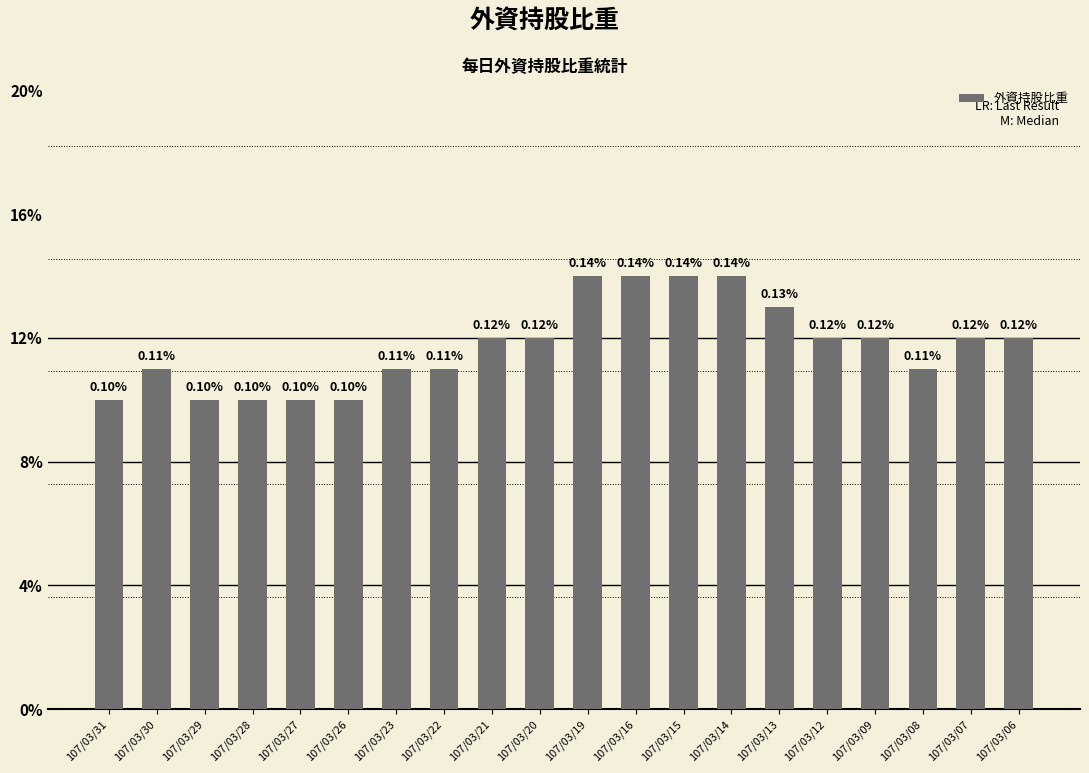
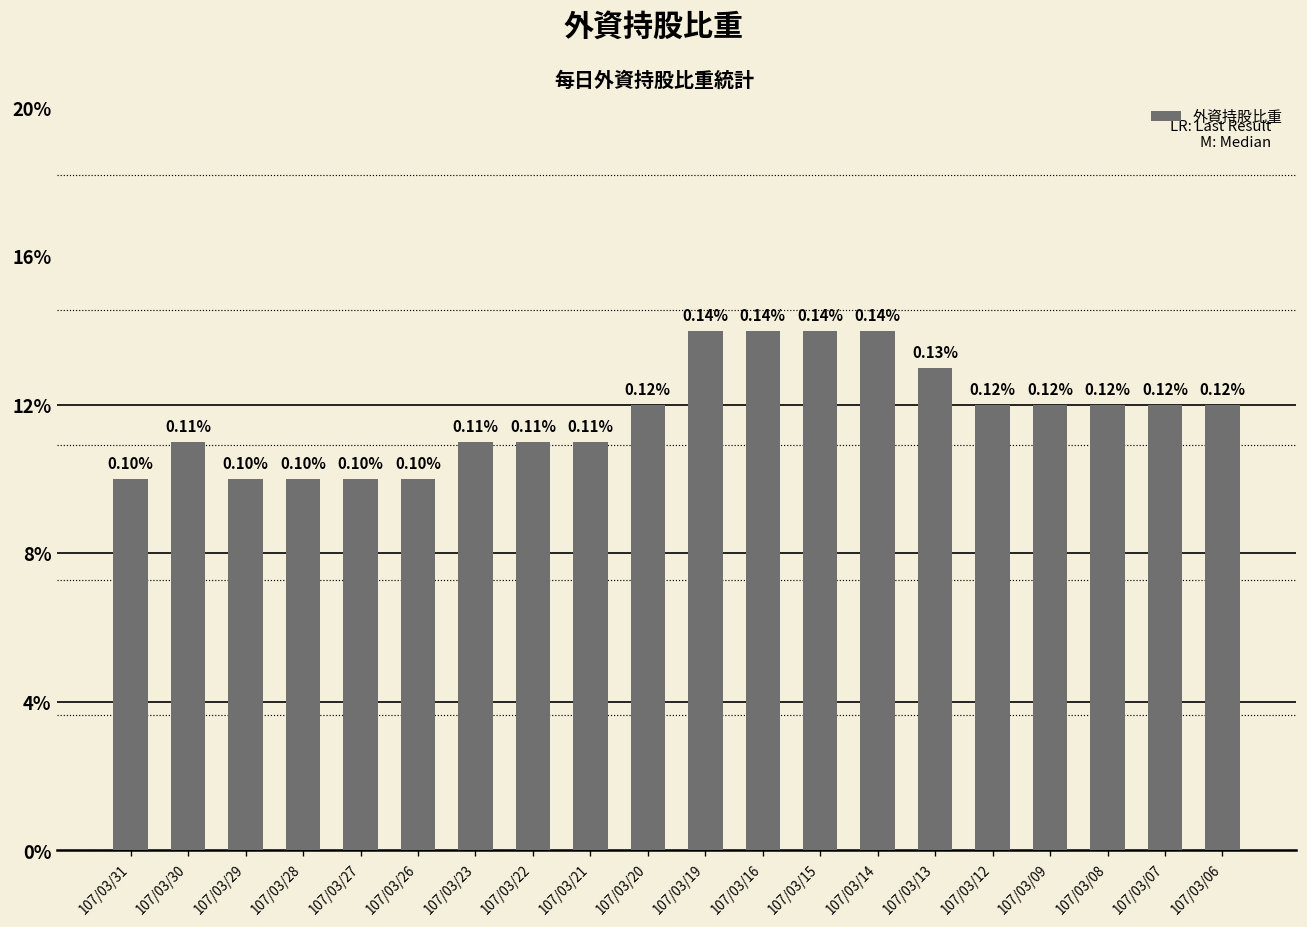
107/03/21: 0.12% -> 0.11%
107/03/08: 0.11% -> 0.12%
